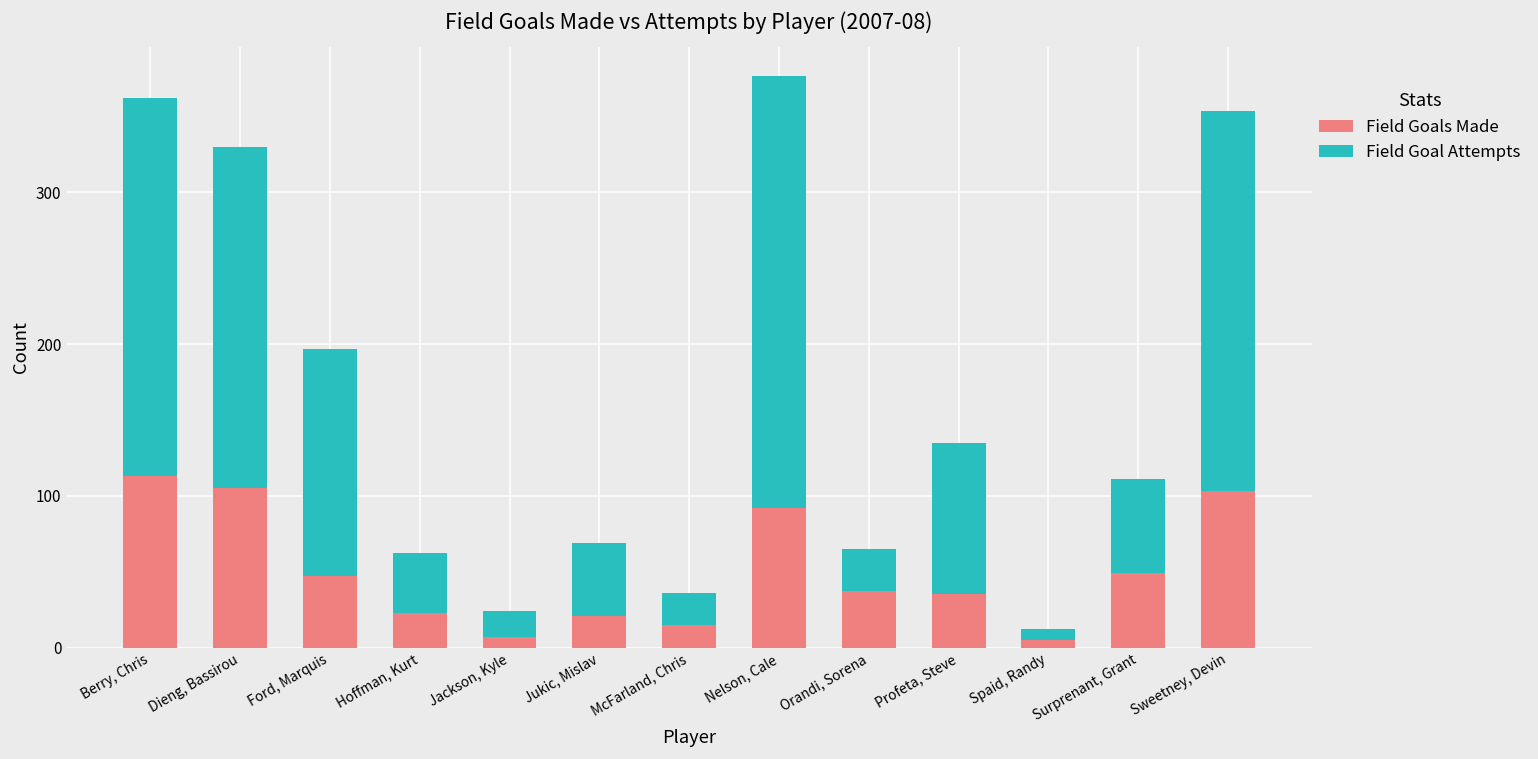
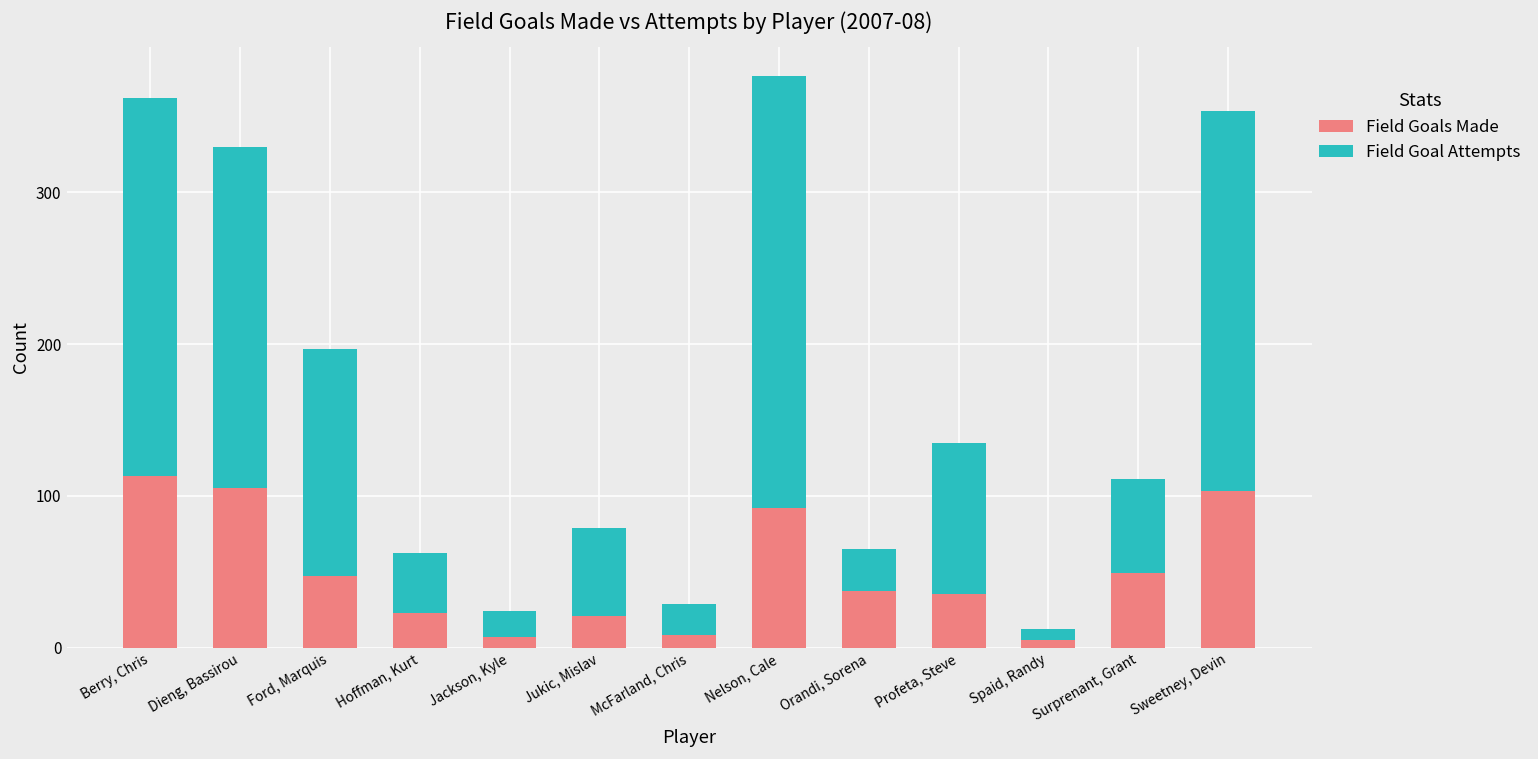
Field Goal Attempts, Jukic, Mislav: 48 -> 58
Field Goals Made, McFarland, Chris: 15 -> 8
